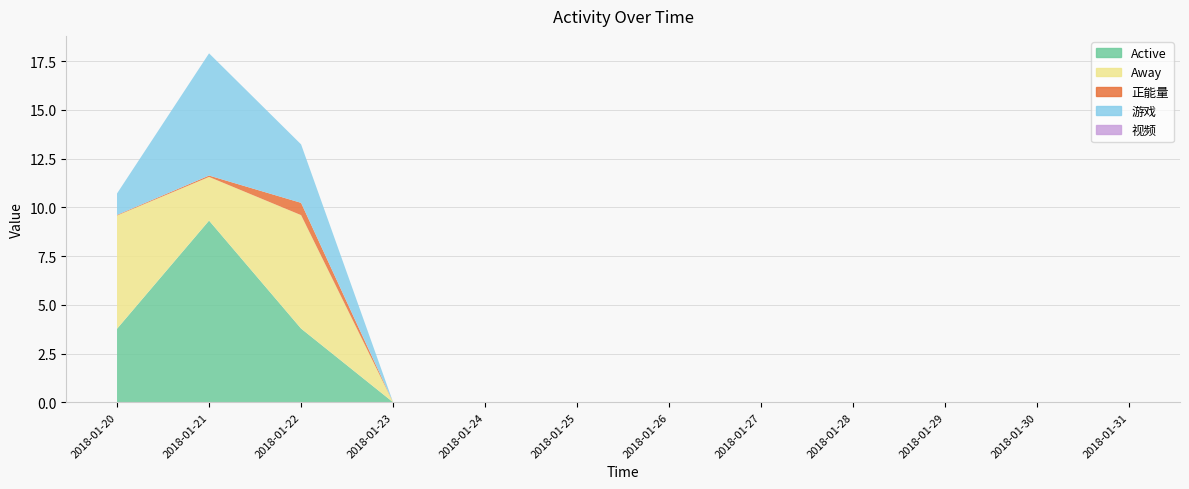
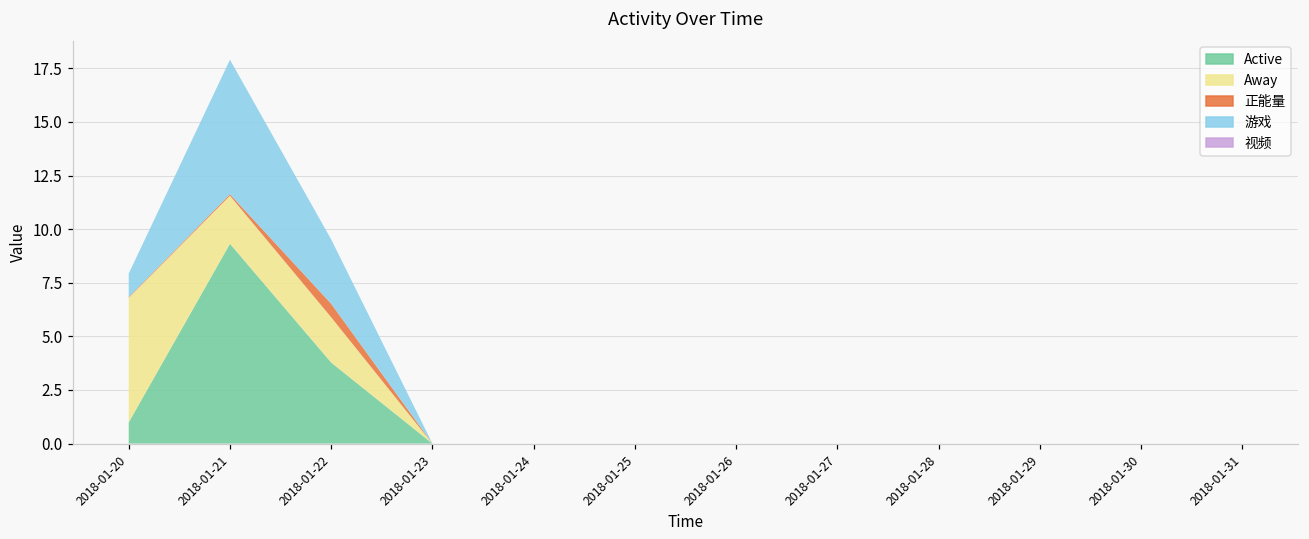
Active, 2018-01-20: 3.8 -> 1.0
Away, 2018-01-22: 5.8 -> 2.1
